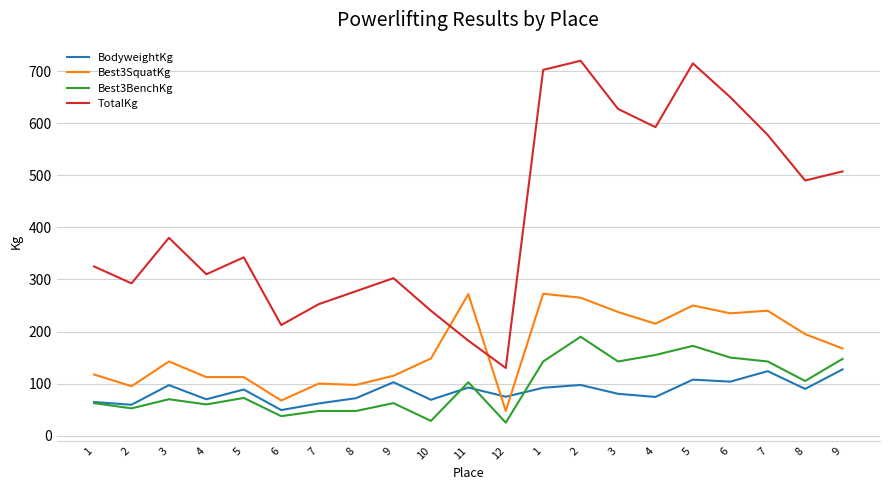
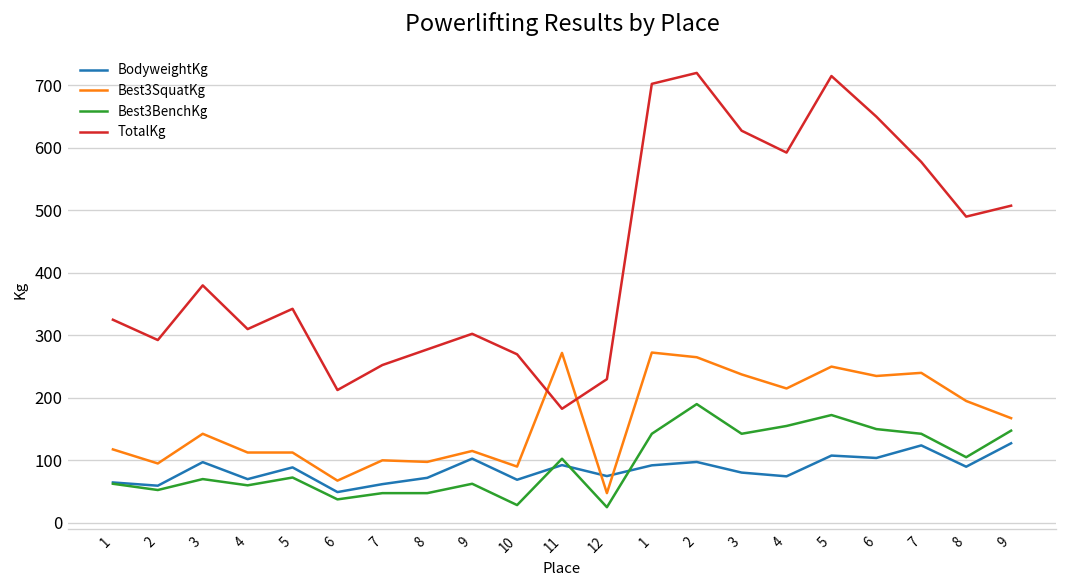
Best3SquatKg, 10: 150 -> 90
TotalKg, 10: 240 -> 270
TotalKg, 12: 130 -> 230
